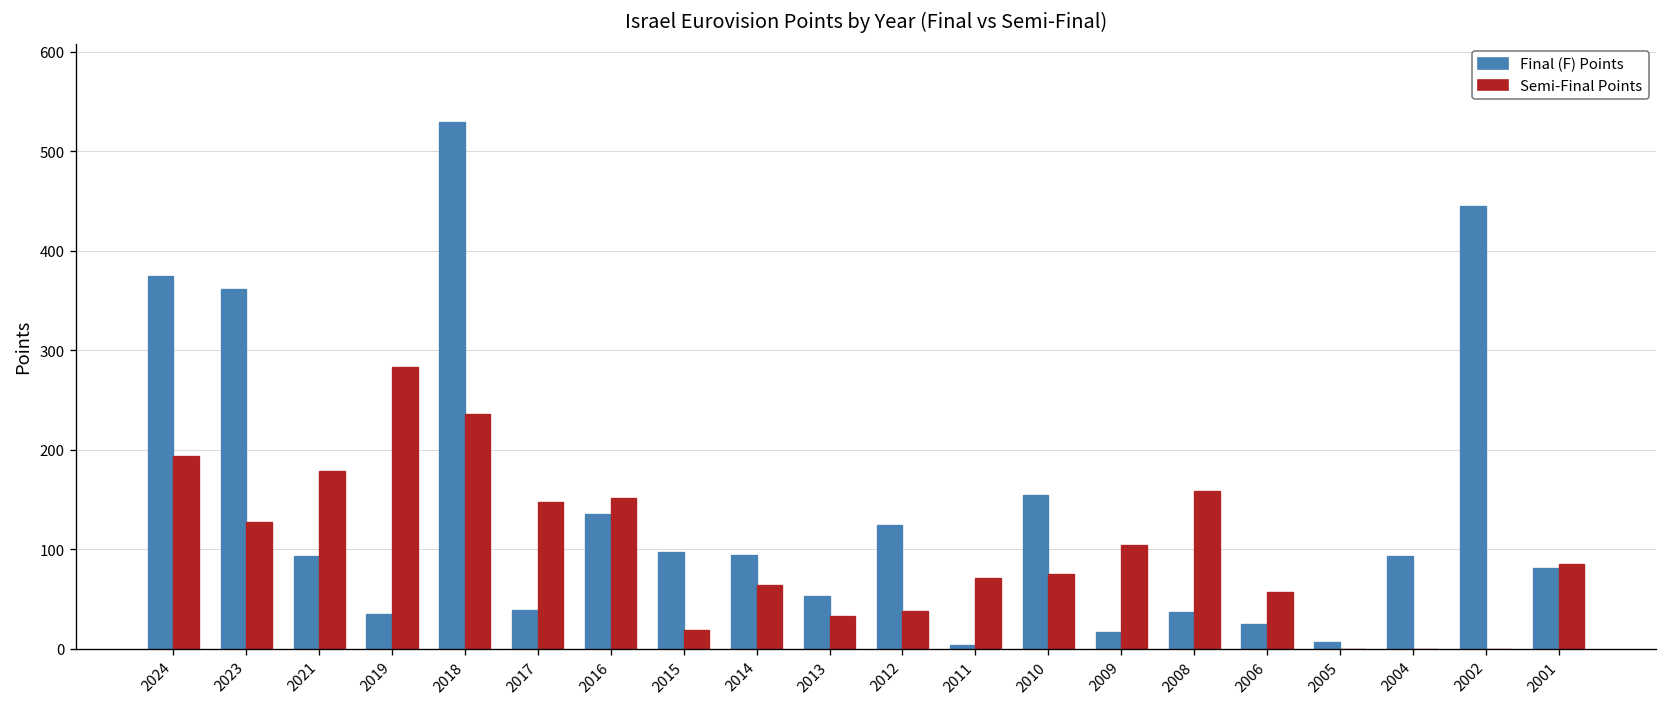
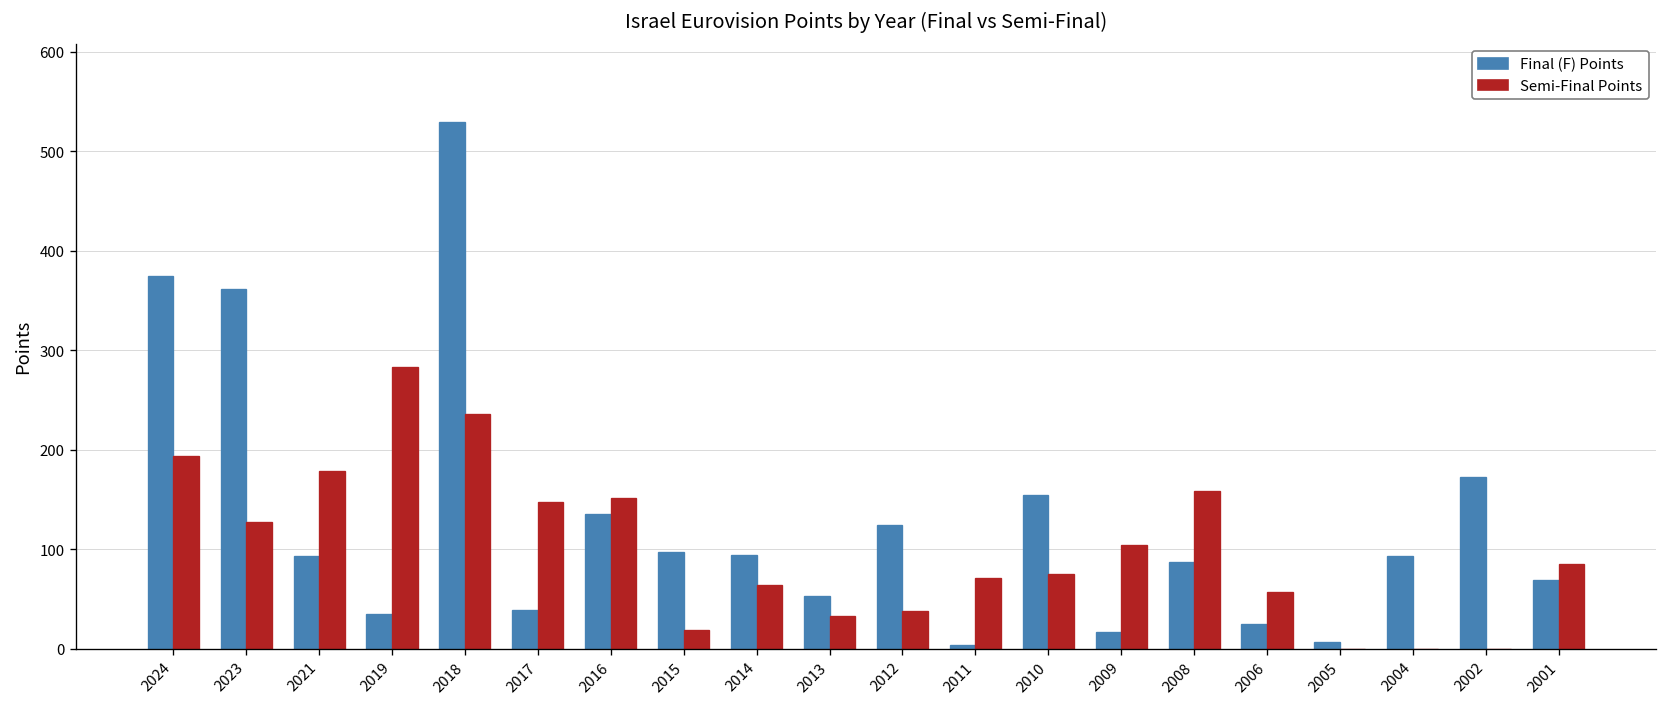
Final (F) Points, 2008: 40 -> 90
Final (F) Points, 2002: 450 -> 170
Final (F) Points, 2001: 80 -> 70
